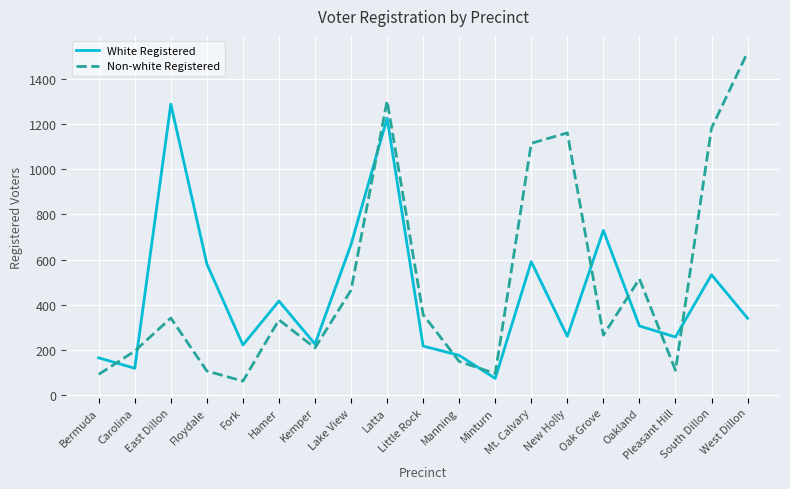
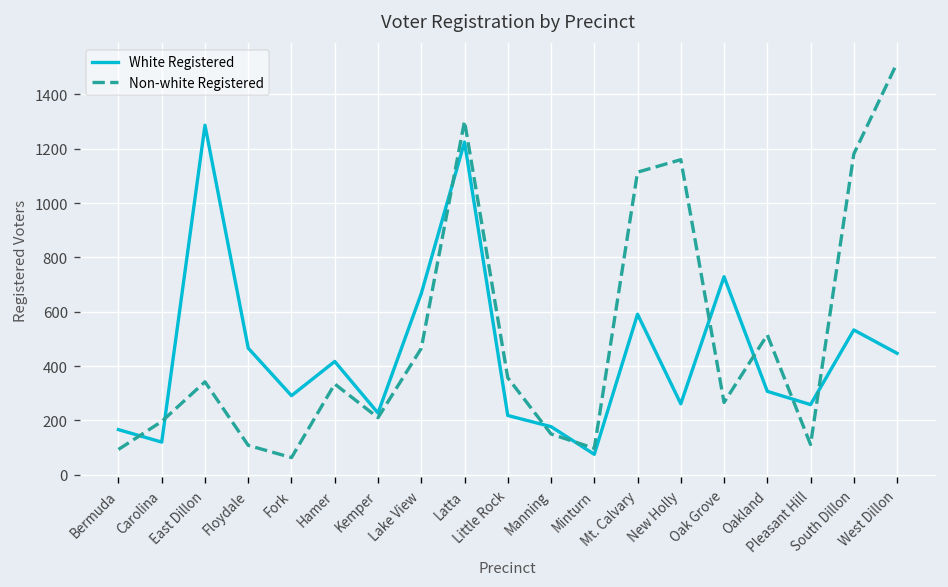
White Registered, Floydale: 580 -> 470
White Registered, Fork: 220 -> 290
White Registered, West Dillon: 340 -> 450
